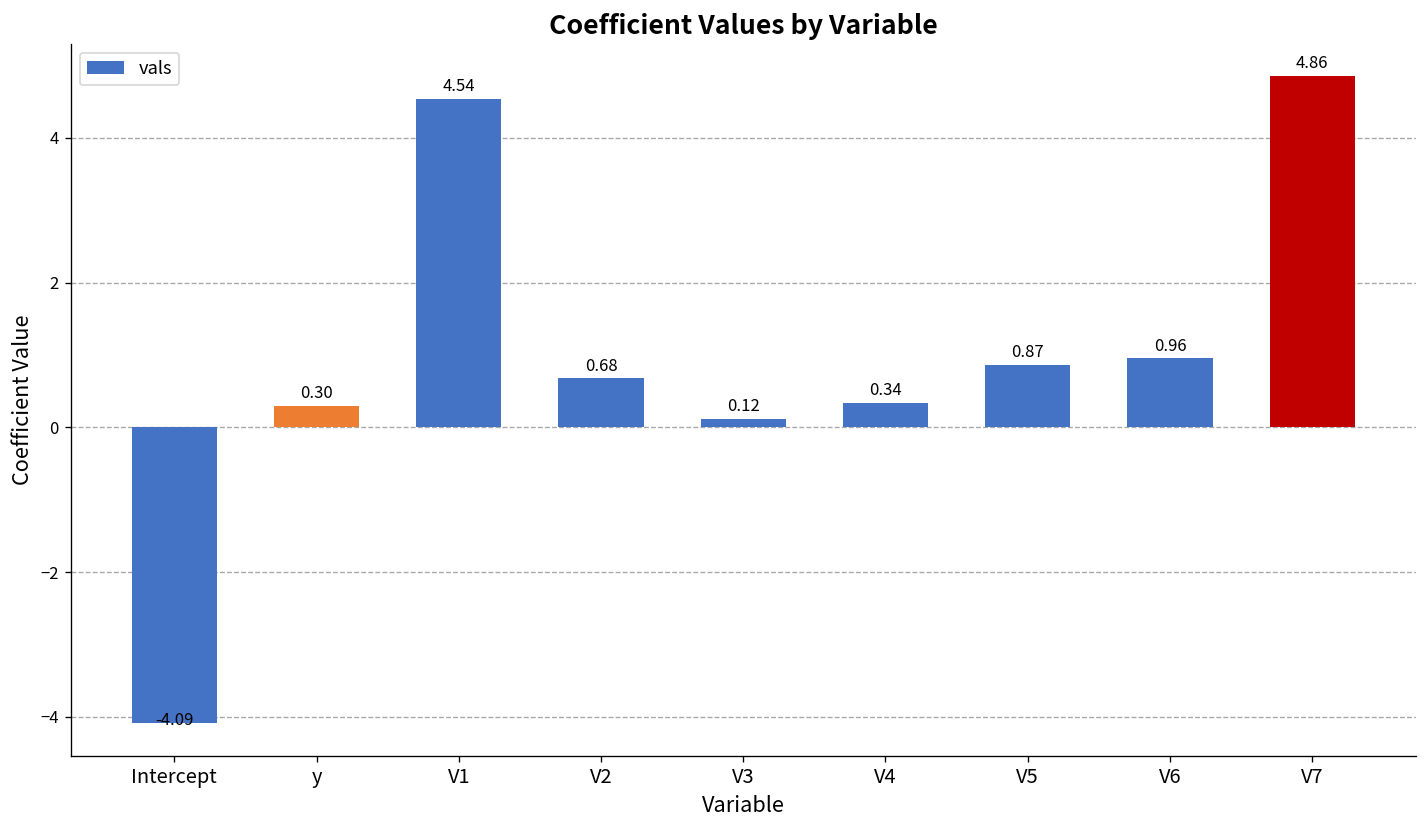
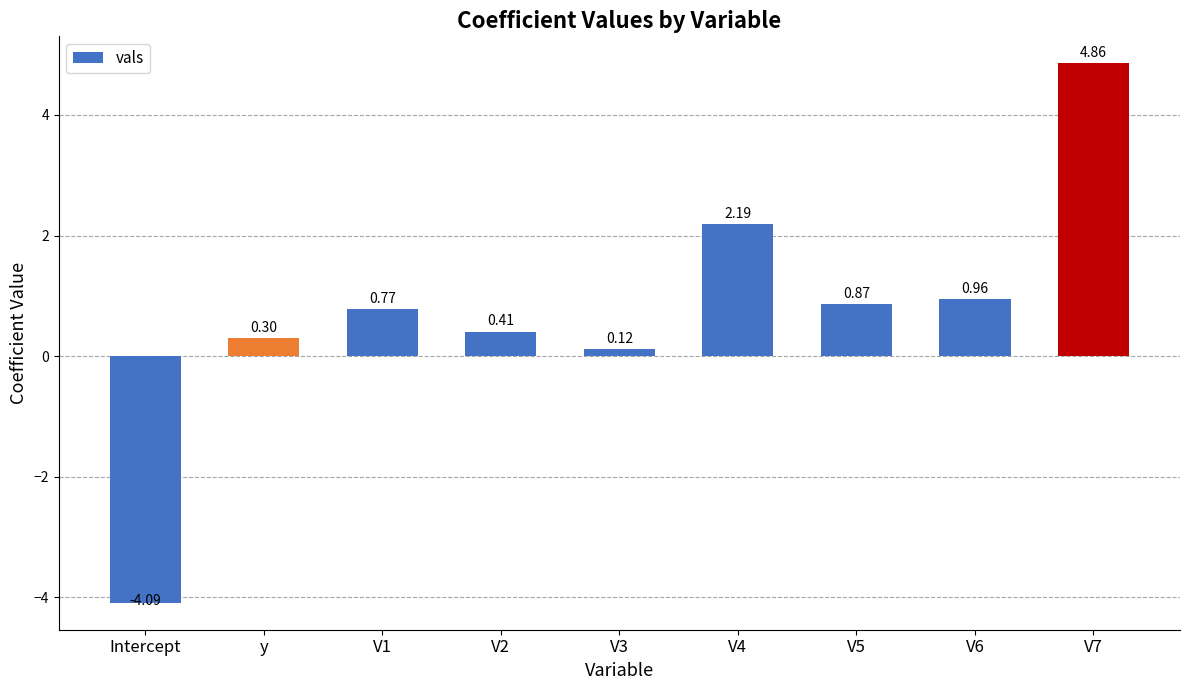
V1: 4.54 -> 0.77
V2: 0.68 -> 0.41
V4: 0.34 -> 2.19
